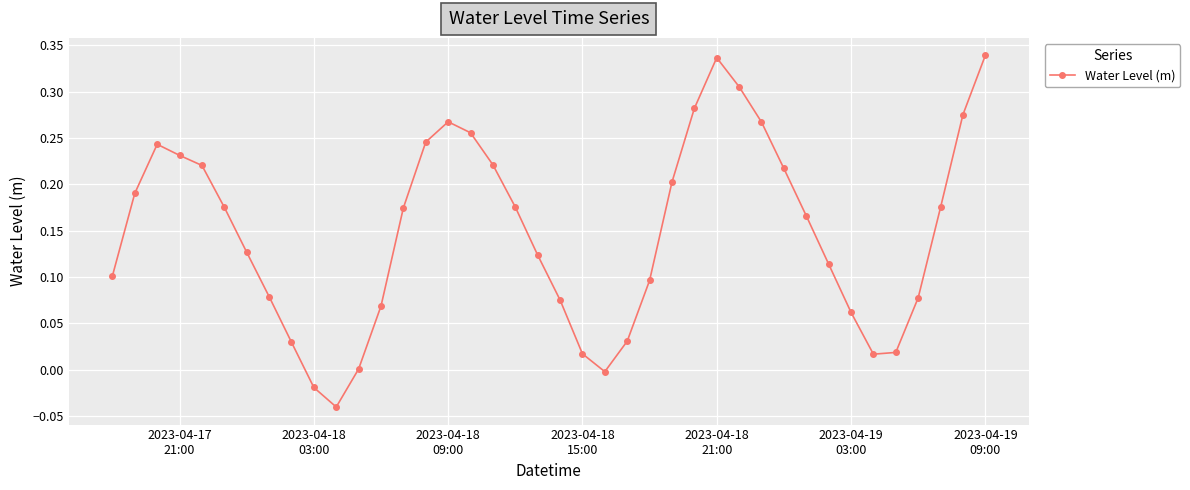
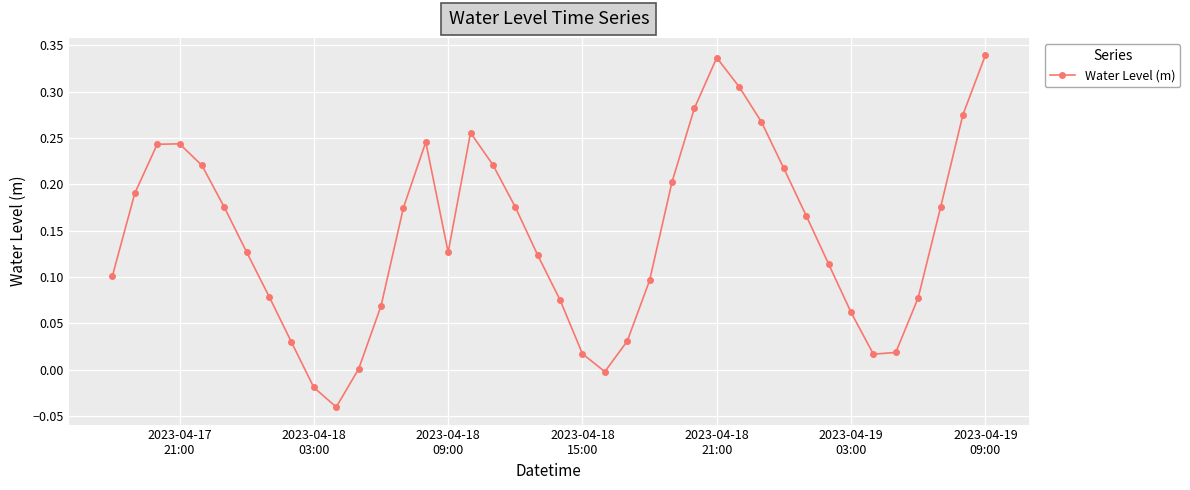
2023-04-17 21:00: 0.23 -> 0.24
2023-04-18 09:00: 0.27 -> 0.13
